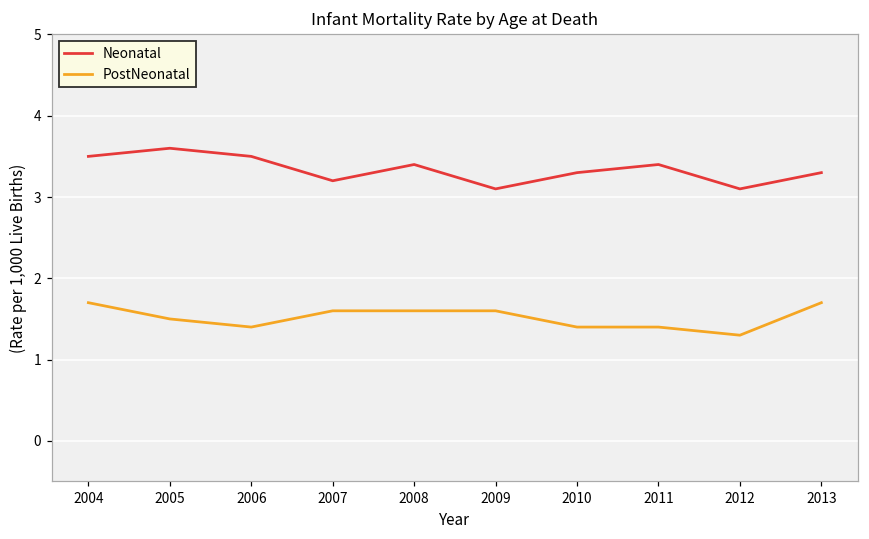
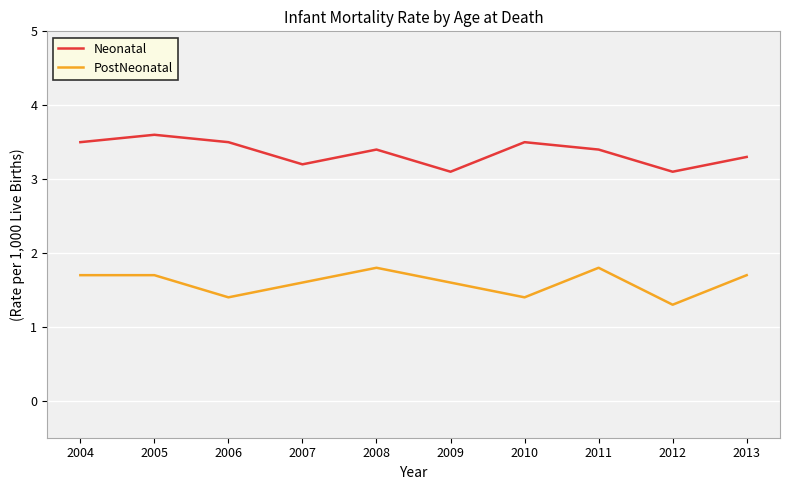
PostNeonatal, 2005: 1.5 -> 1.7
PostNeonatal, 2008: 1.6 -> 1.8
Neonatal, 2010: 3.3 -> 3.5
PostNeonatal, 2011: 1.4 -> 1.8
